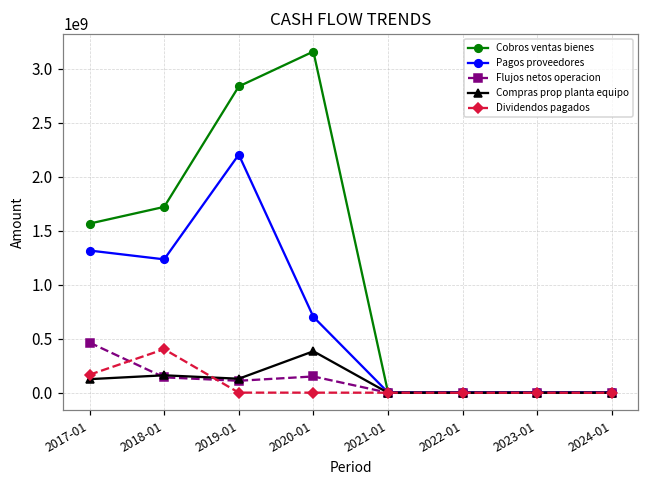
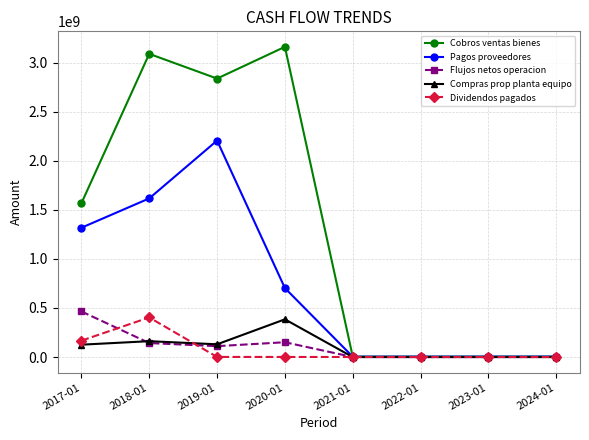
Cobros ventas bienes, 2018-01: 1700000000 -> 3100000000
Pagos proveedores, 2018-01: 1200000000 -> 1600000000
